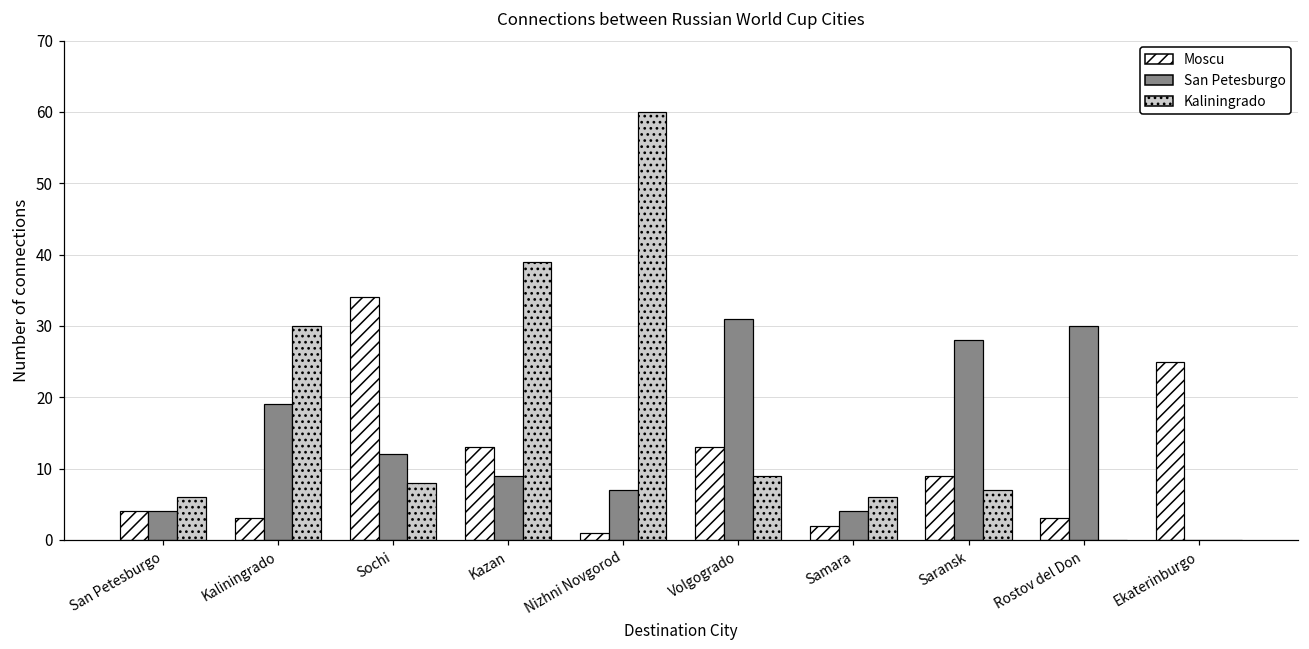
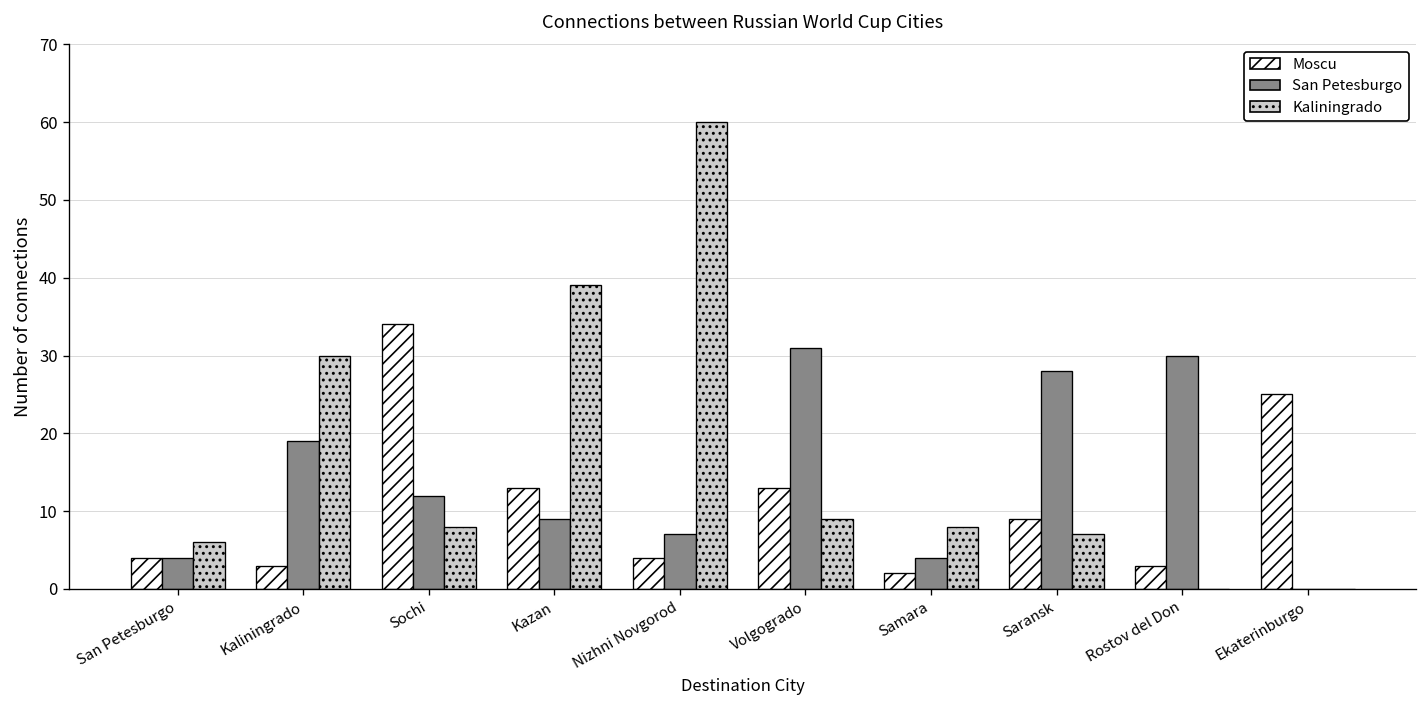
Moscu, Nizhni Novgorod: 1 -> 4
Kaliningrado, Samara: 6 -> 8
